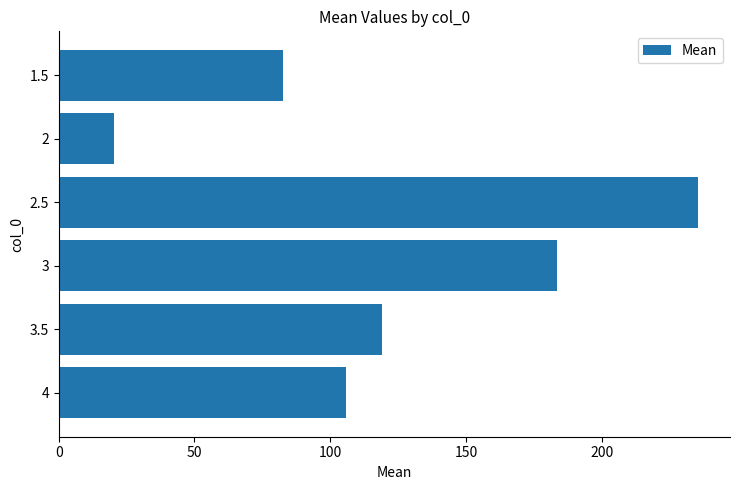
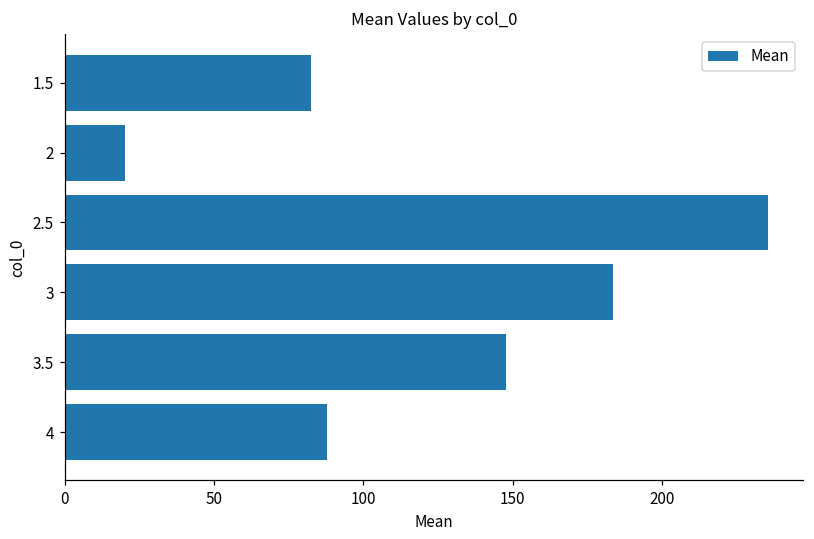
3.5: 119 -> 148
4: 106 -> 88
